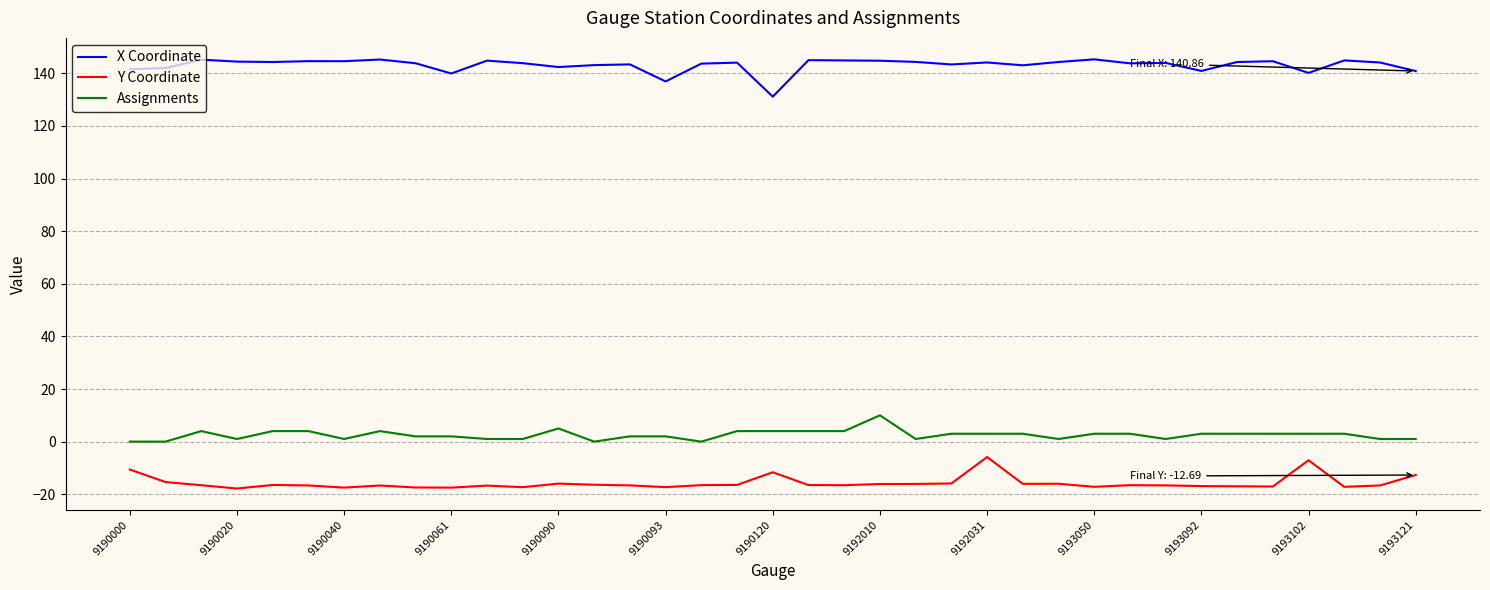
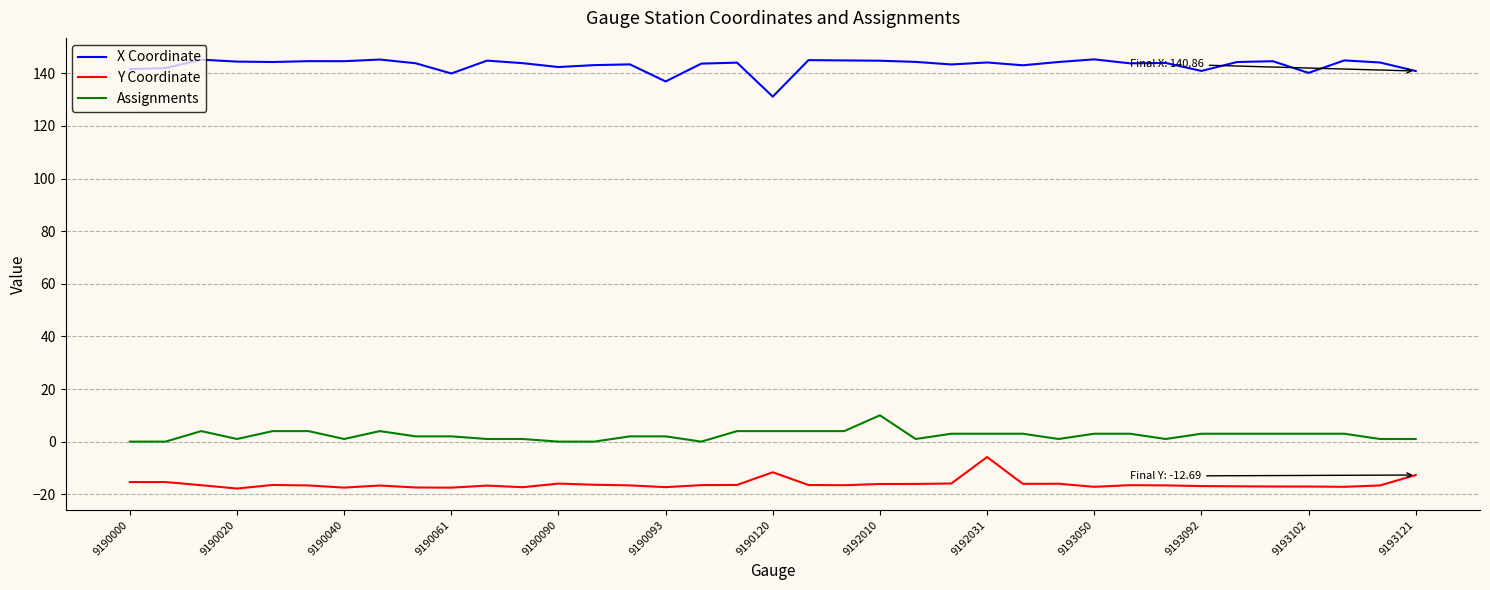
Y Coordinate, 9190000: -11 -> -15
Assignments, 9190090: 5 -> 0
Y Coordinate, 9193102: -7 -> -17
